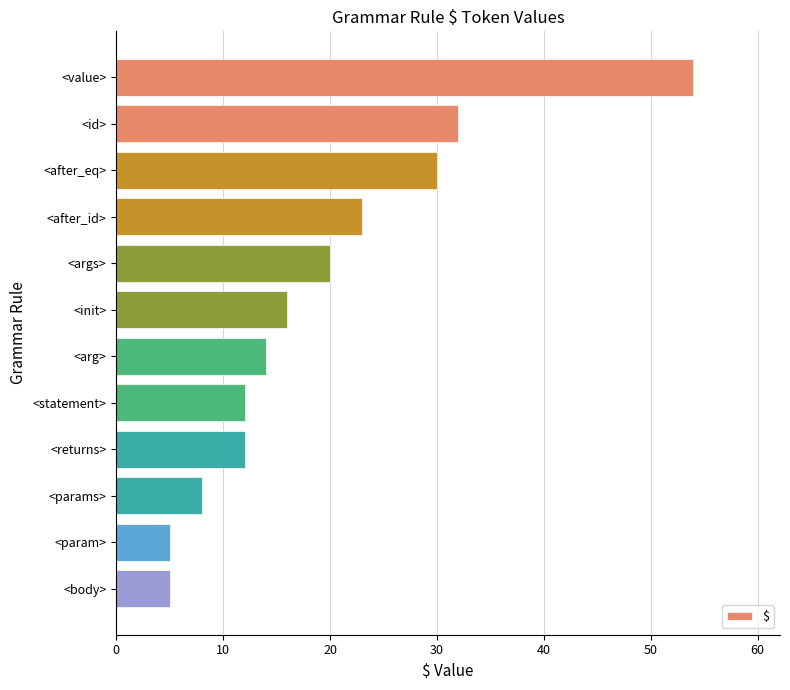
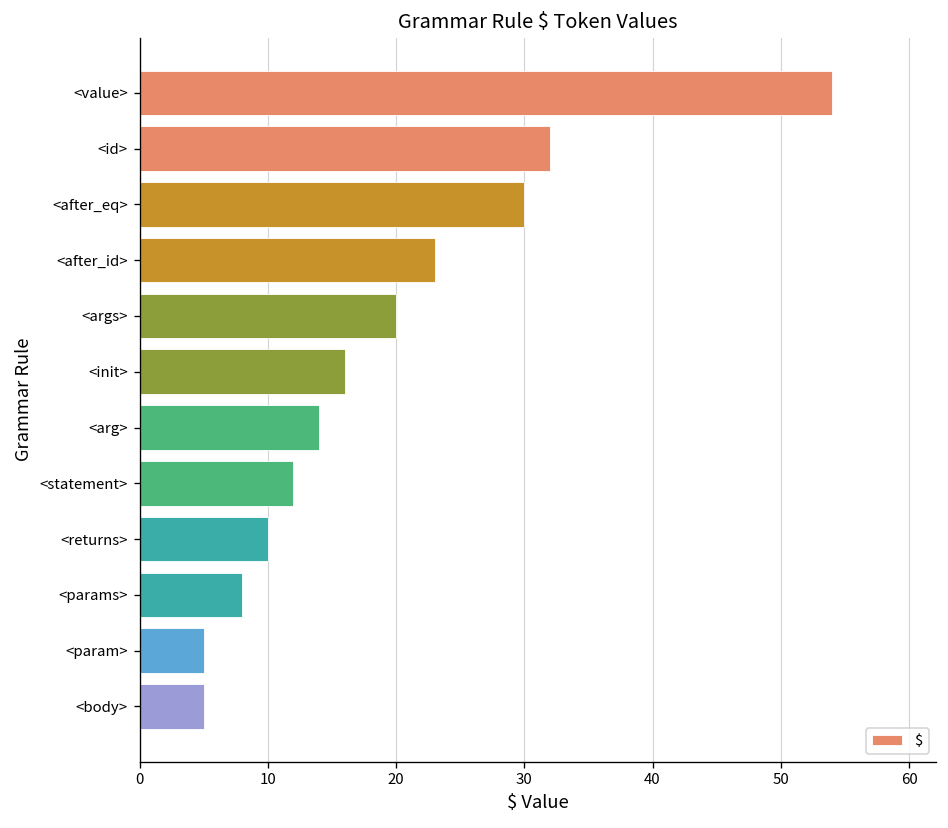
<returns>: 12 -> 10
